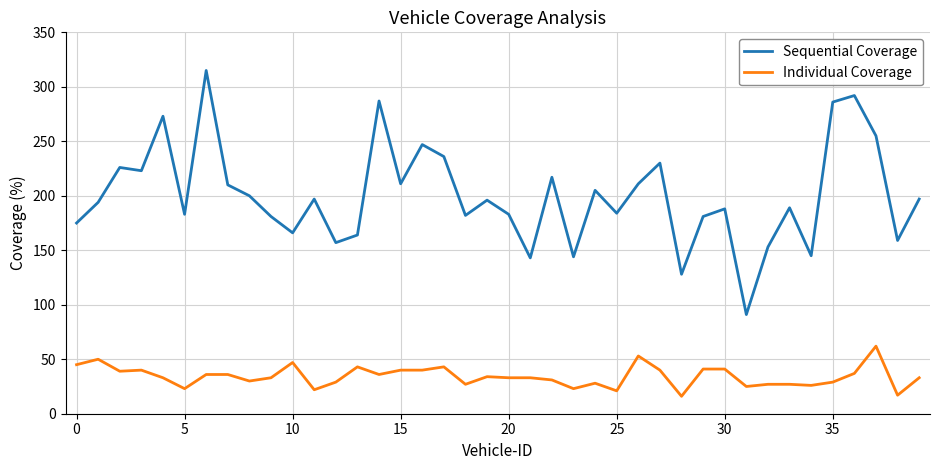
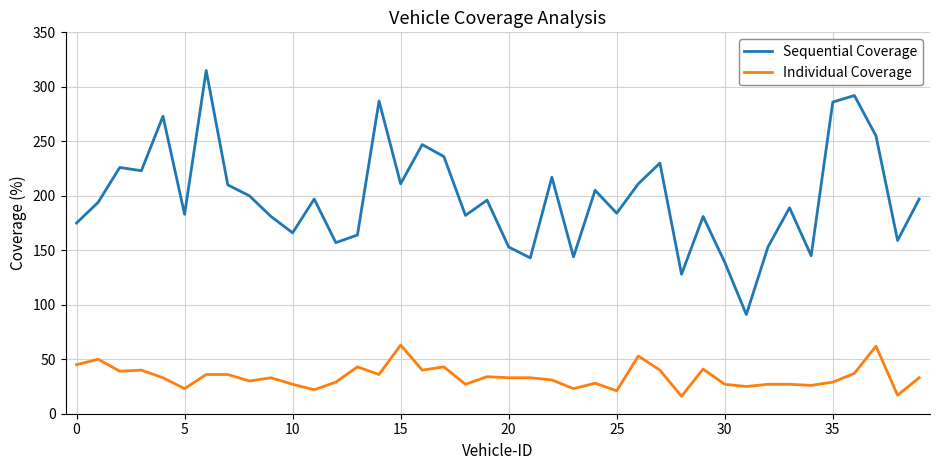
Individual Coverage, 10: 47 -> 27
Individual Coverage, 15: 40 -> 63
Sequential Coverage, 20: 183 -> 153
Sequential Coverage, 30: 188 -> 139
Individual Coverage, 30: 41 -> 27
